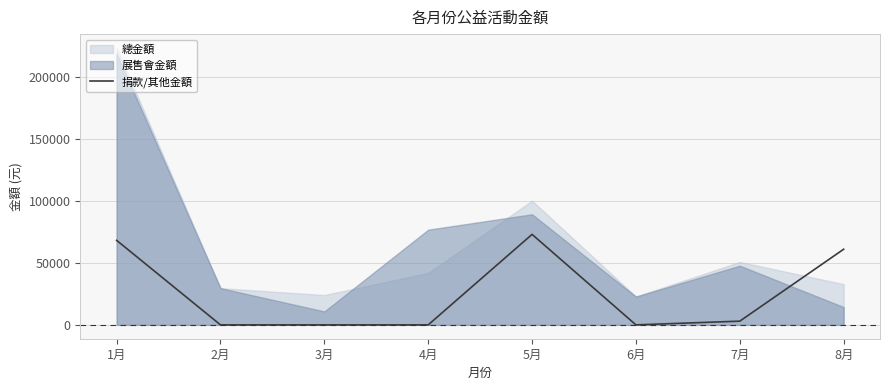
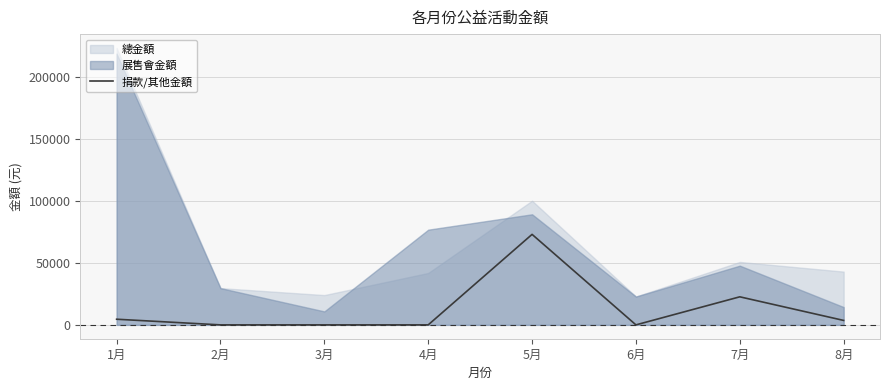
捐款/其他金額, 1月: 68000 -> 5000
捐款/其他金額, 7月: 3000 -> 23000
捐款/其他金額, 8月: 61000 -> 4000
總金額, 8月: 33000 -> 43000
